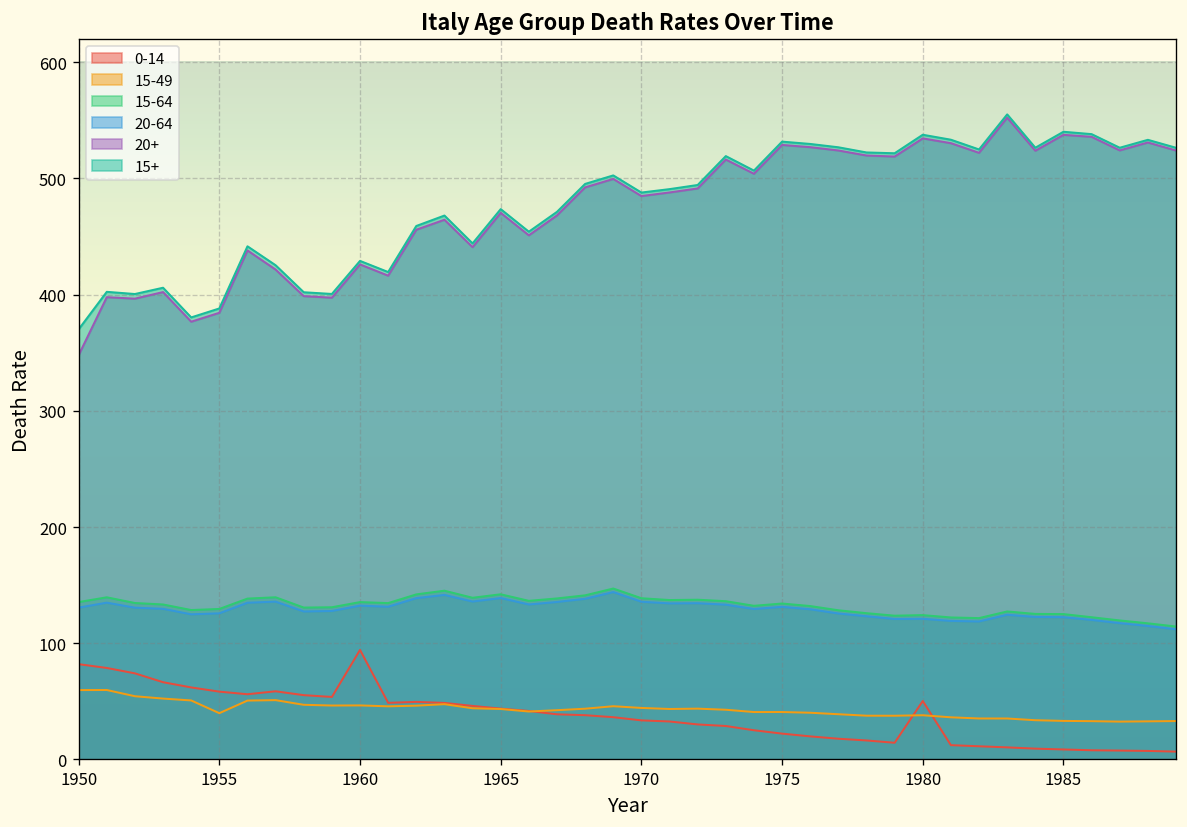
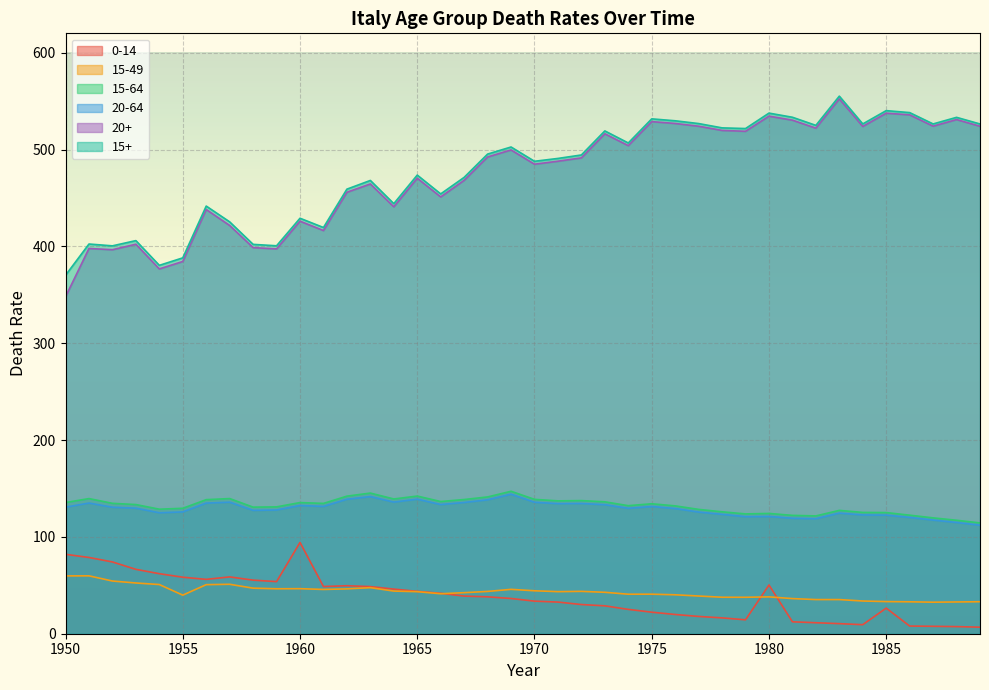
0-14, 1985: 10 -> 30
